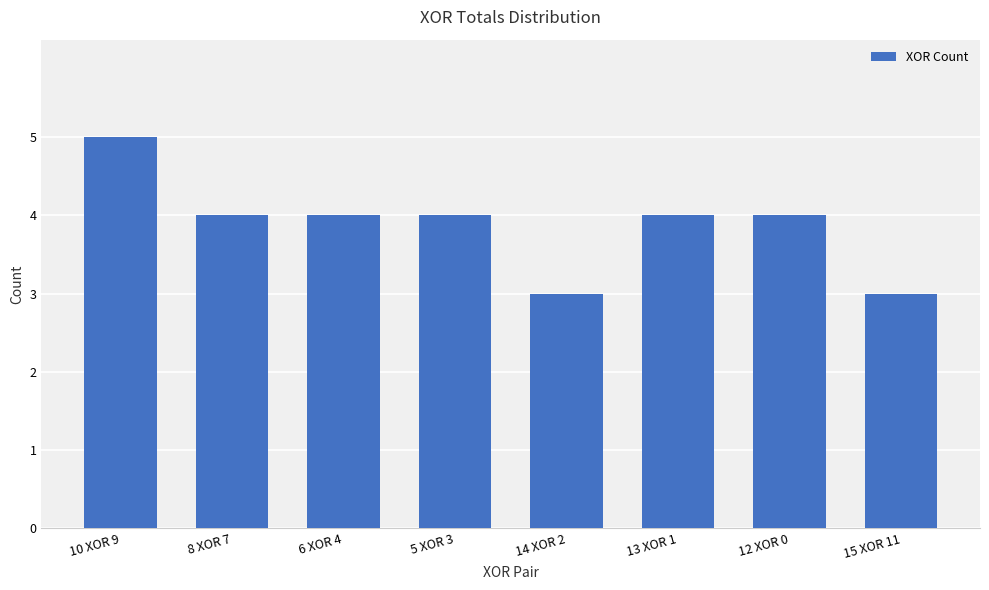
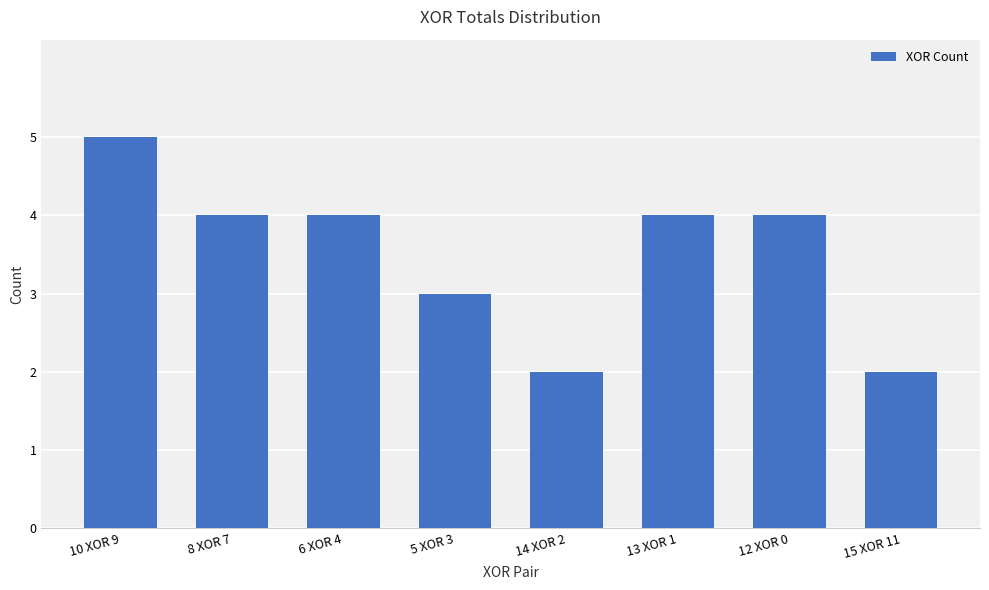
5 XOR 3: 4 -> 3
14 XOR 2: 3 -> 2
15 XOR 11: 3 -> 2
